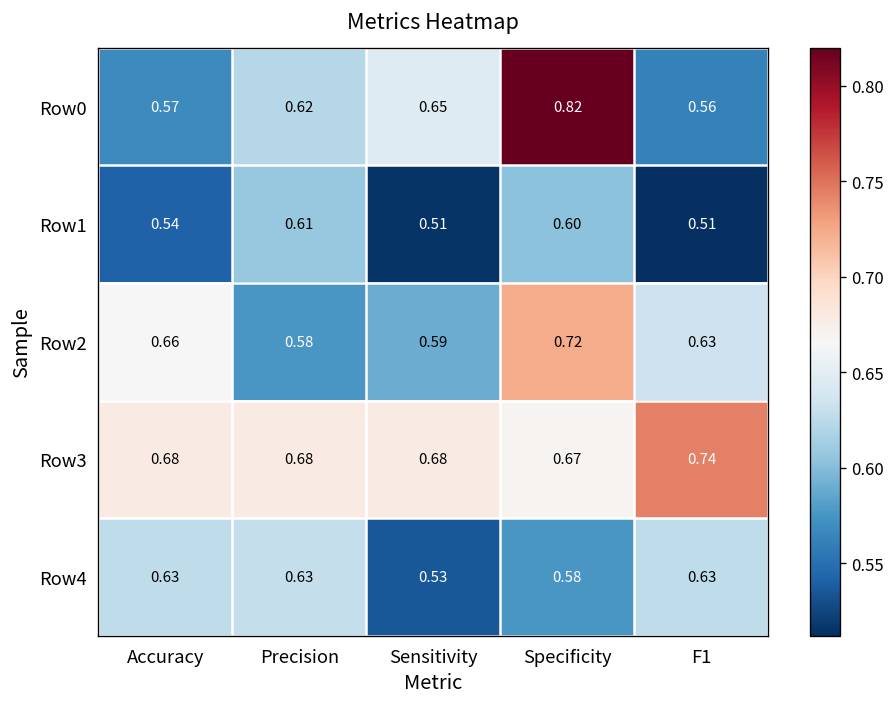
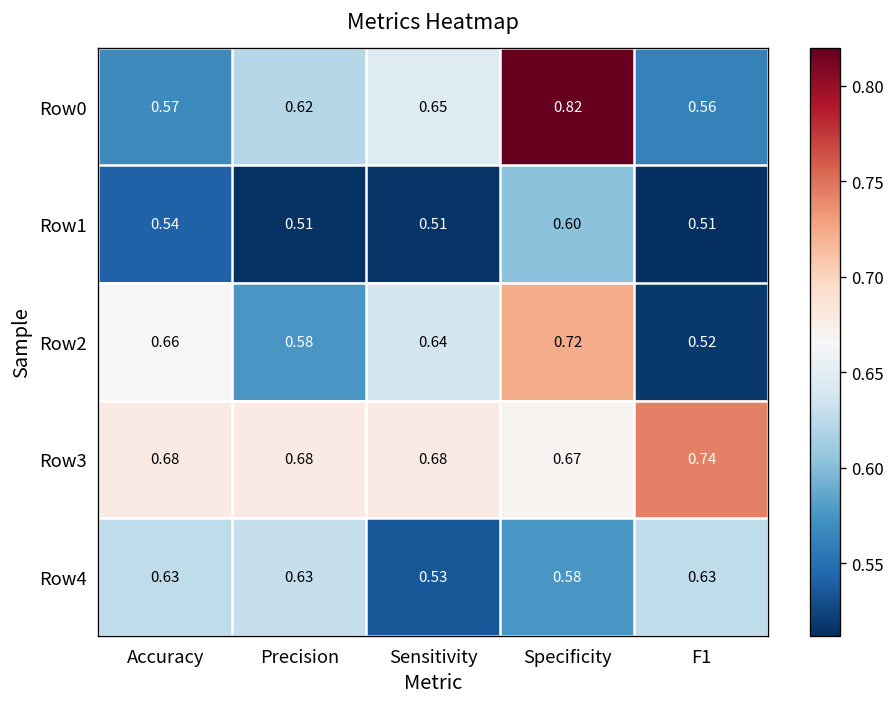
Row1, Precision: 0.61 -> 0.51
Row2, Sensitivity: 0.59 -> 0.64
Row2, F1: 0.63 -> 0.52
